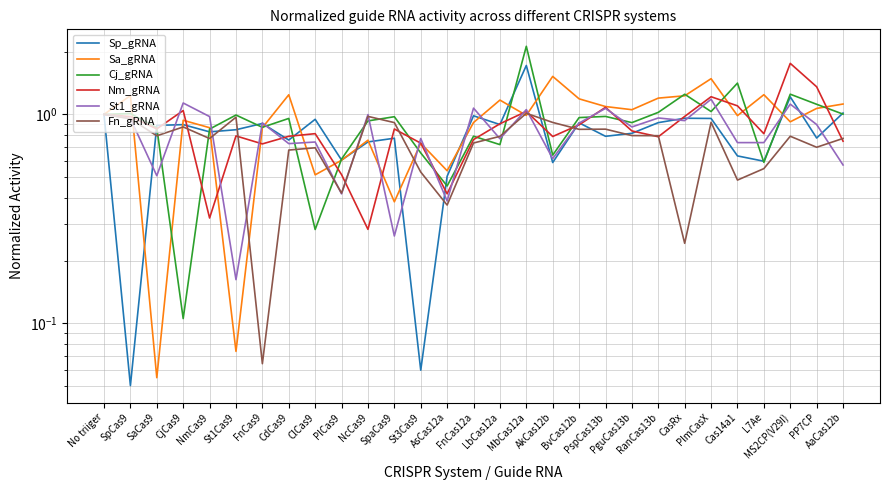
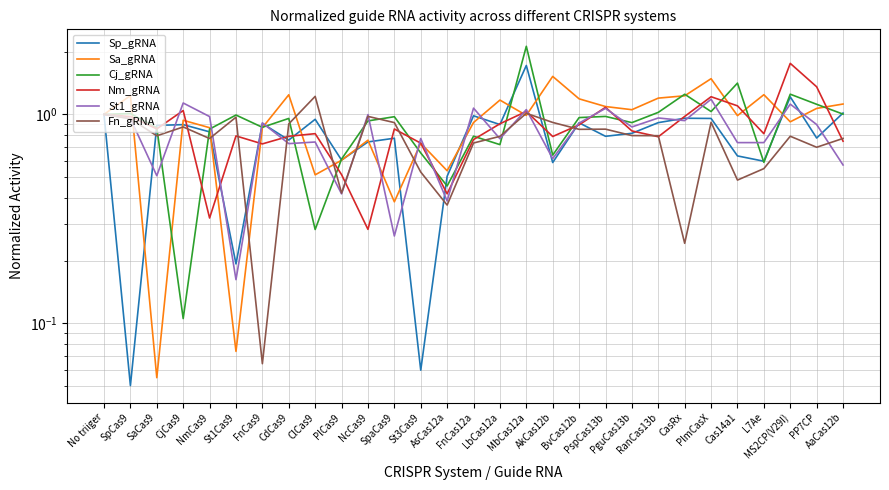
Sp_gRNA, St1Cas9: 0.84 -> 0.19
Fn_gRNA, CdCas9: 0.68 -> 0.90
Fn_gRNA, ClCas9: 0.69 -> 1.2
